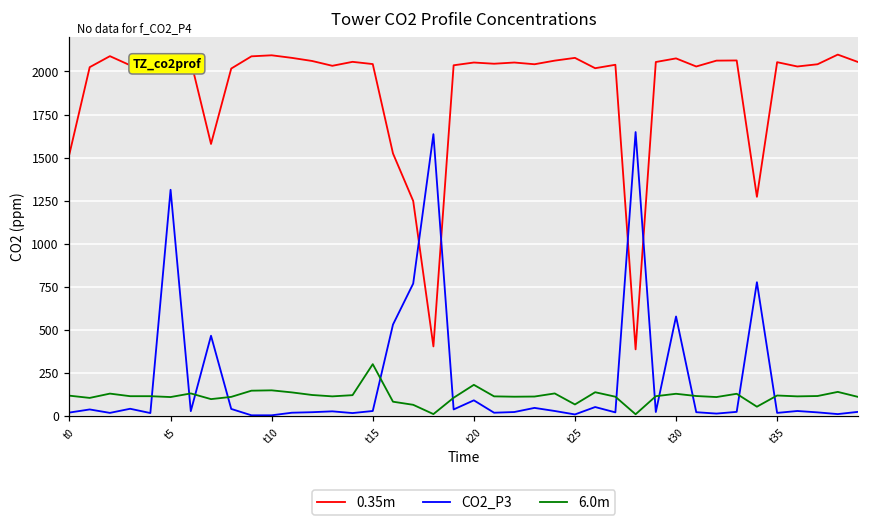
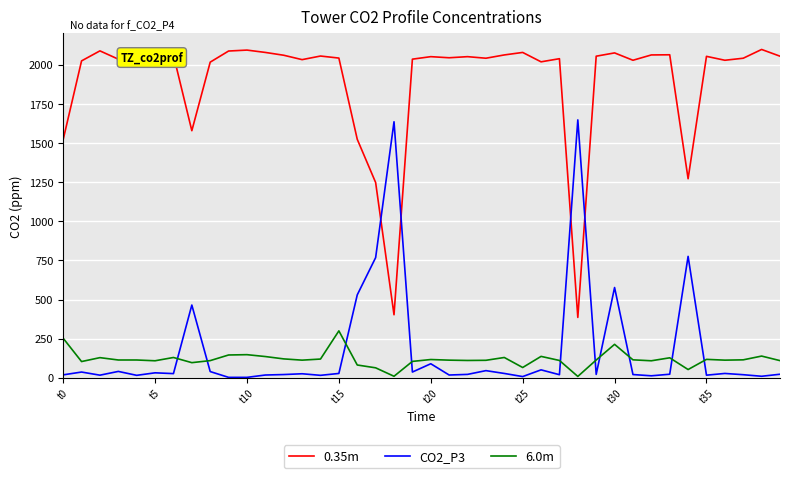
6.0m, t0: 120 -> 250
CO2_P3, t5: 1310 -> 30
6.0m, t20: 180 -> 120
6.0m, t30: 130 -> 210
